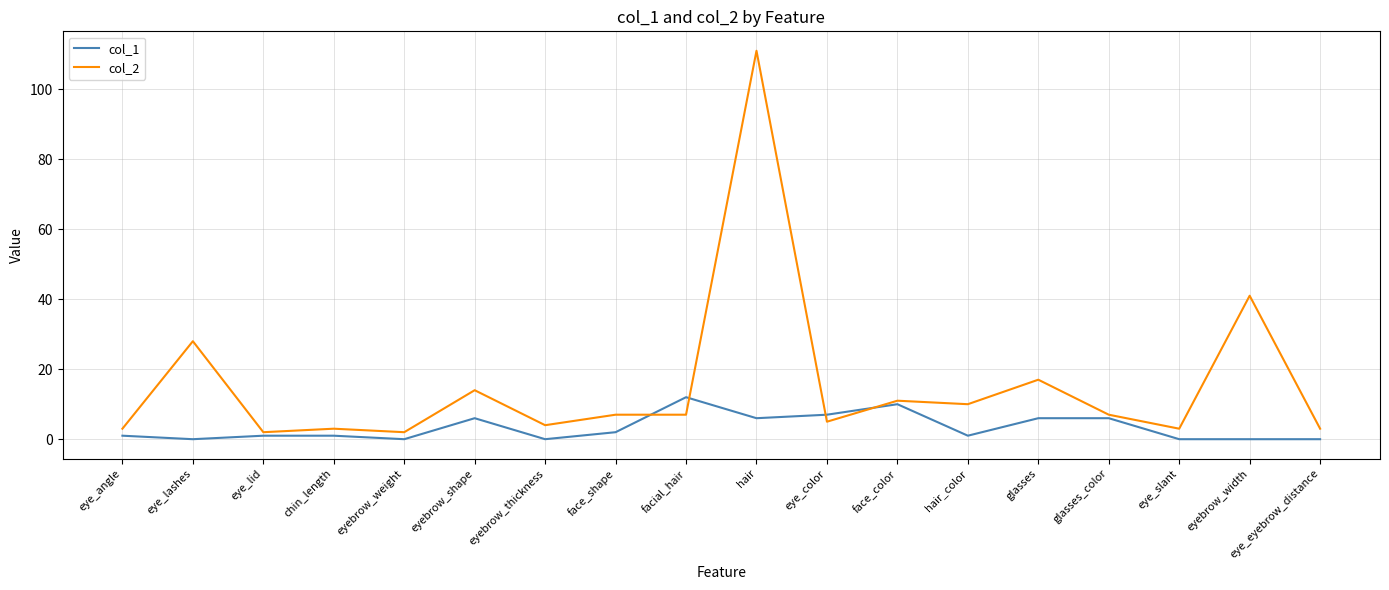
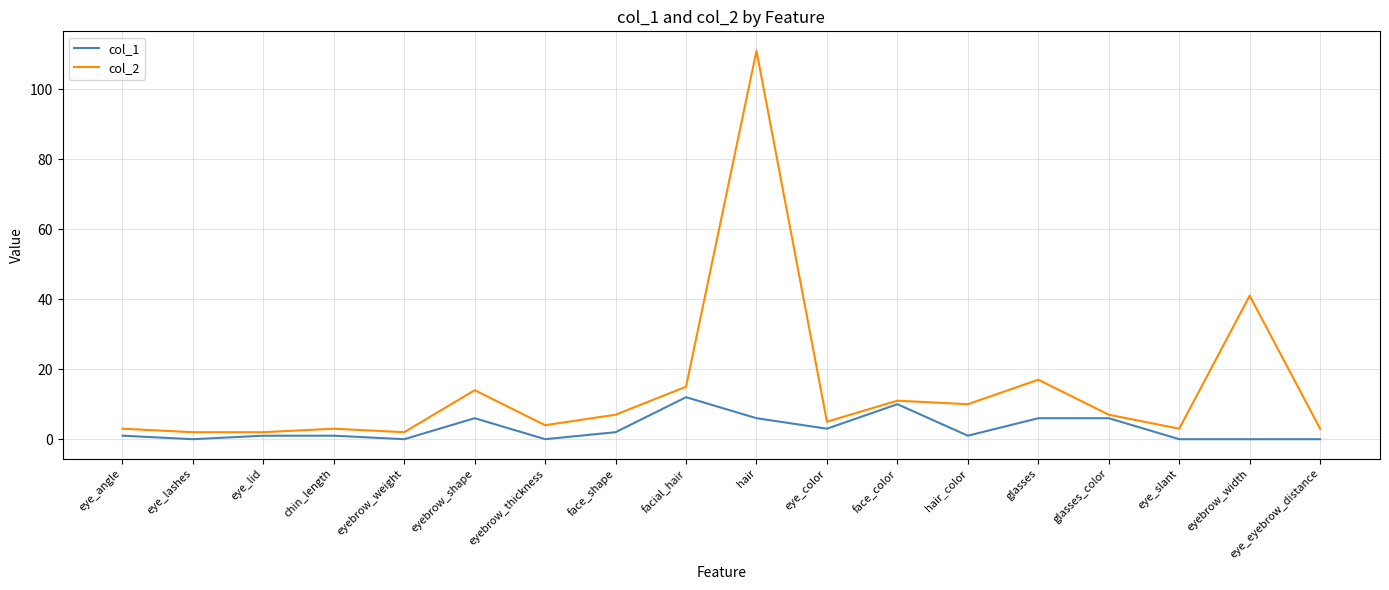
col_2, eye_lashes: 28 -> 2
col_2, facial_hair: 7 -> 15
col_1, eye_color: 7 -> 3
